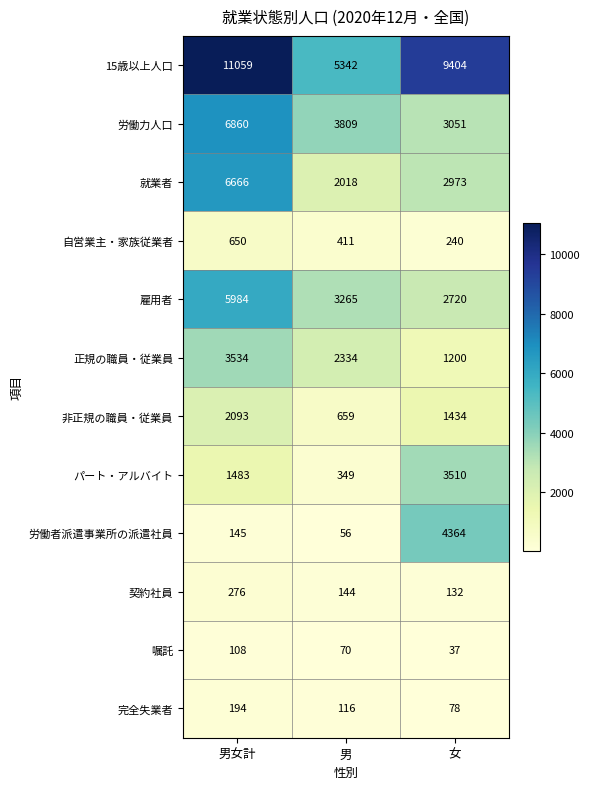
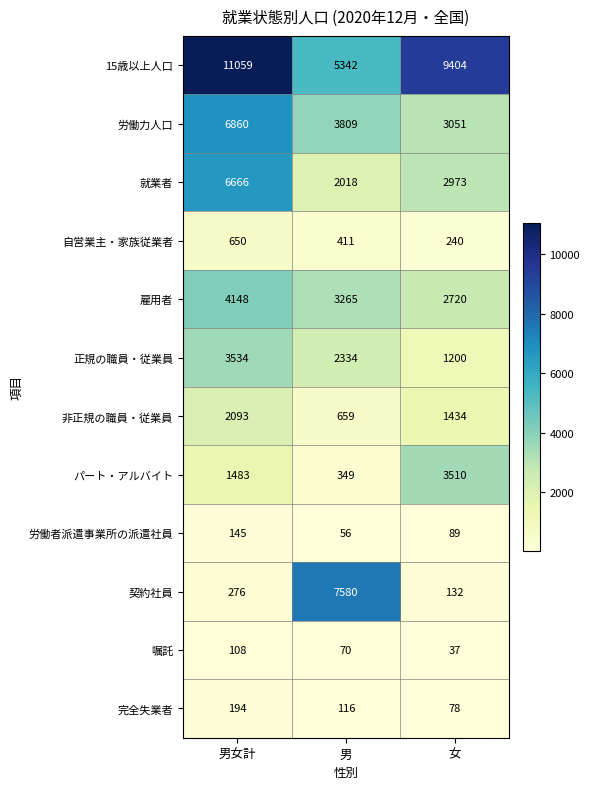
雇用者, 男女計: 5984 -> 4148
労働者派遣事業所の派遣社員, 女: 4364 -> 89
契約社員, 男: 144 -> 7580
